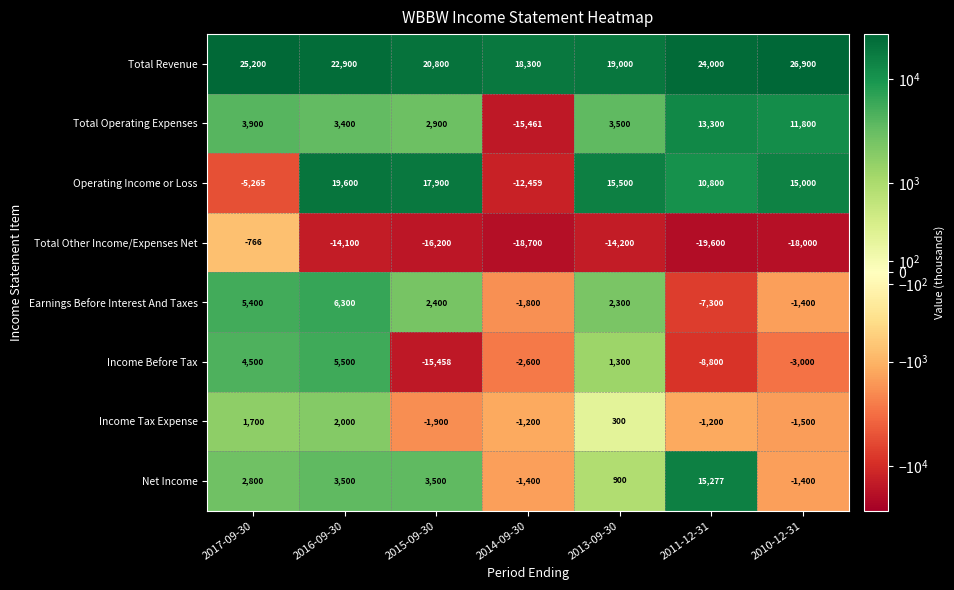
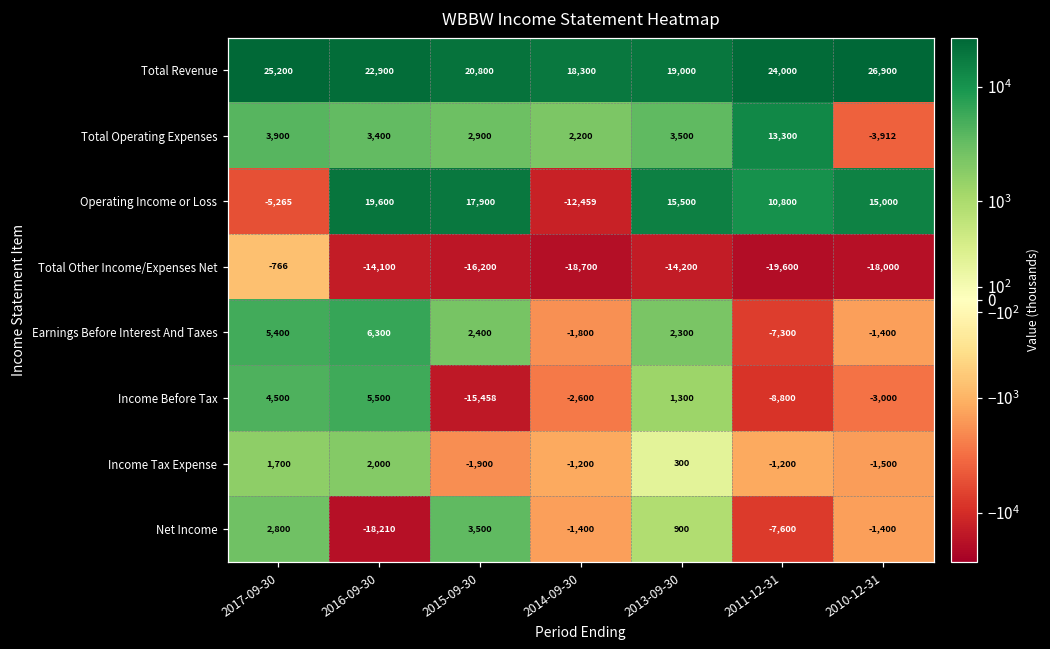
Total Operating Expenses, 2014-09-30: -15,461 -> 2,200
Total Operating Expenses, 2010-12-31: 11,800 -> -3,912
Net Income, 2016-09-30: 3,500 -> -18,210
Net Income, 2011-12-31: 15,277 -> -7,600
